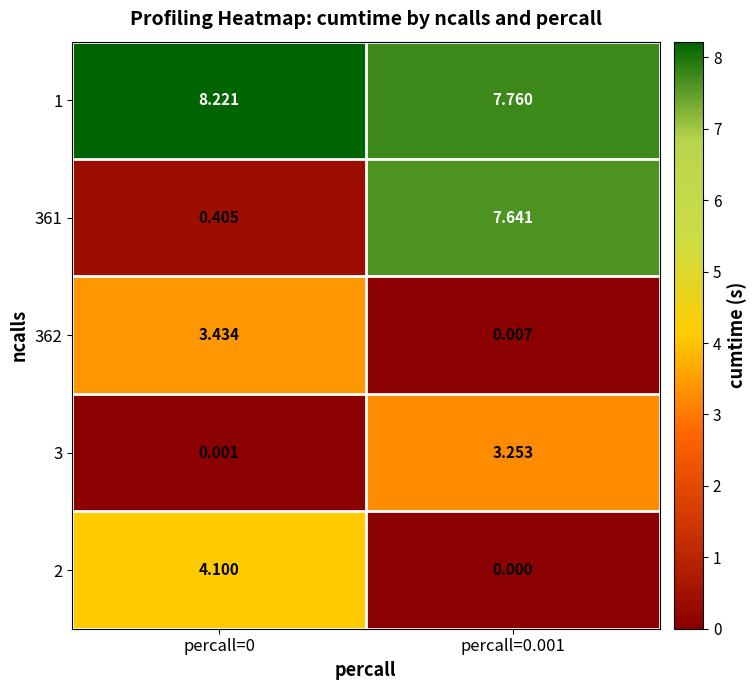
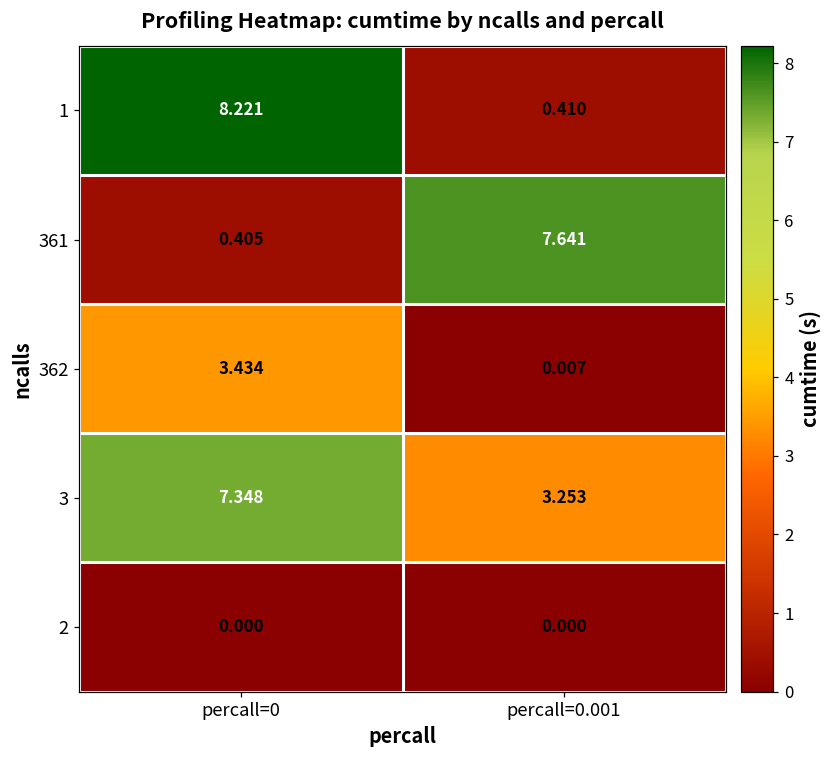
1, percall=0.001: 7.760 -> 0.410
3, percall=0: 0.001 -> 7.348
2, percall=0: 4.100 -> 0.000
